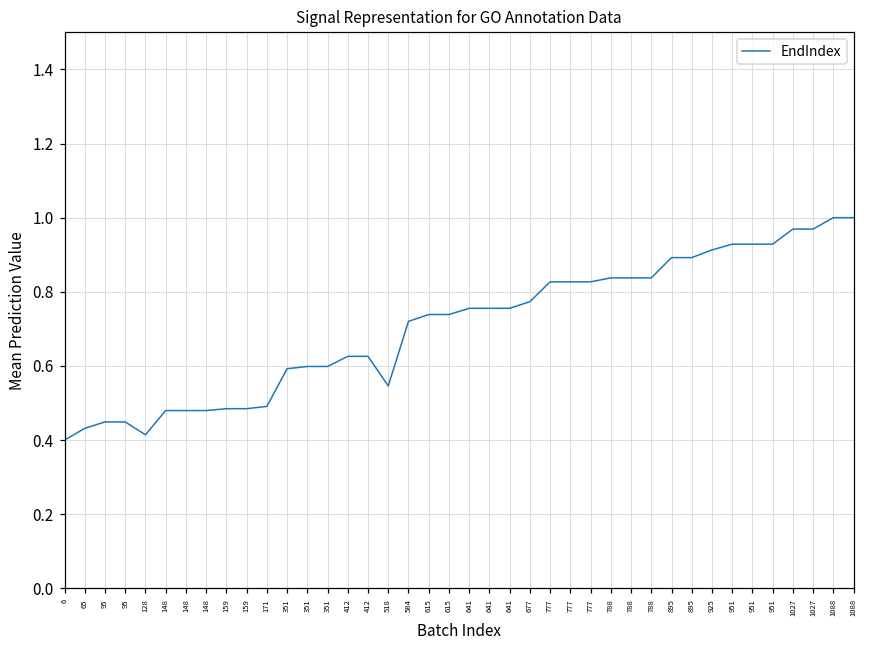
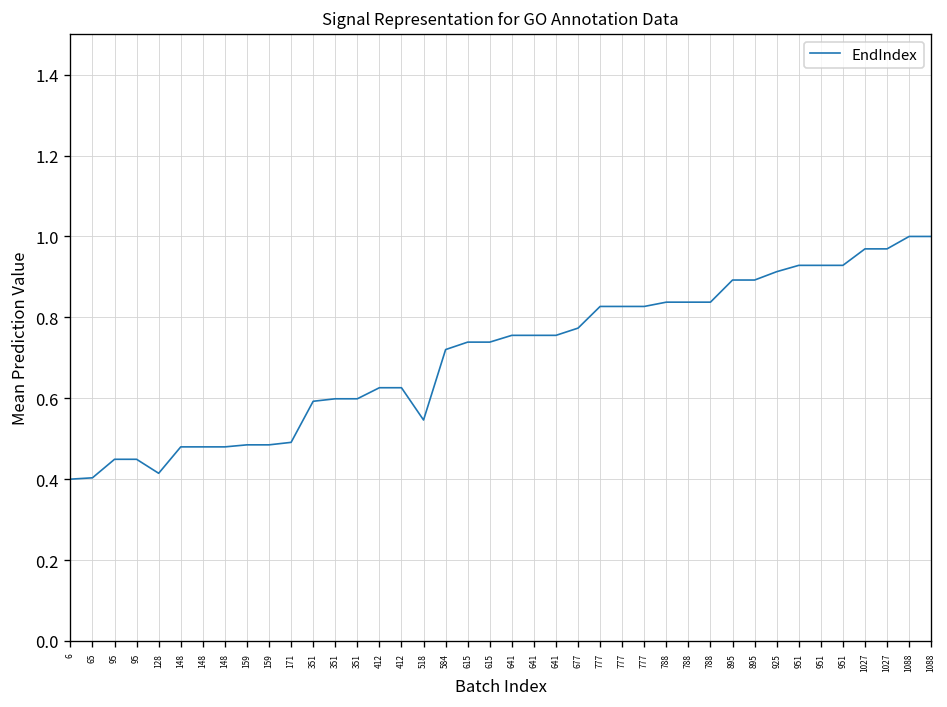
65: 0.43 -> 0.40
